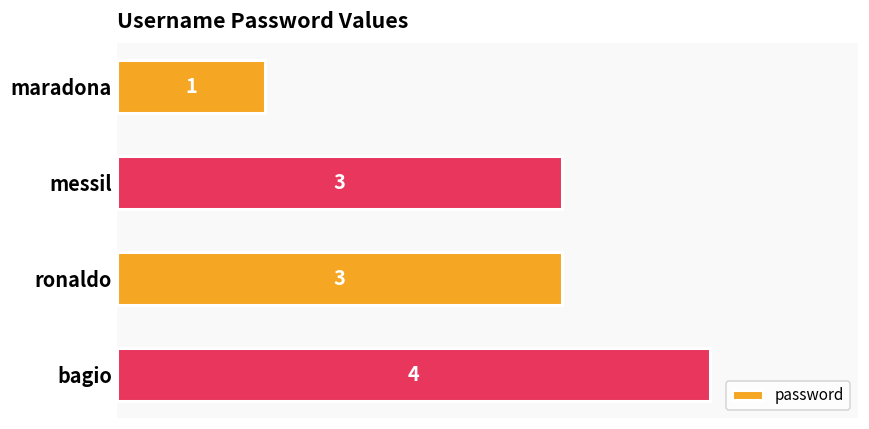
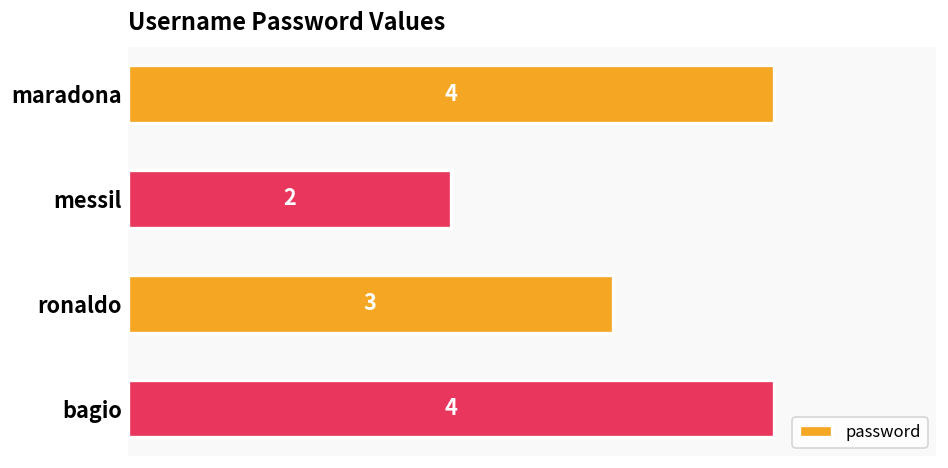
maradona: 1 -> 4
messil: 3 -> 2
